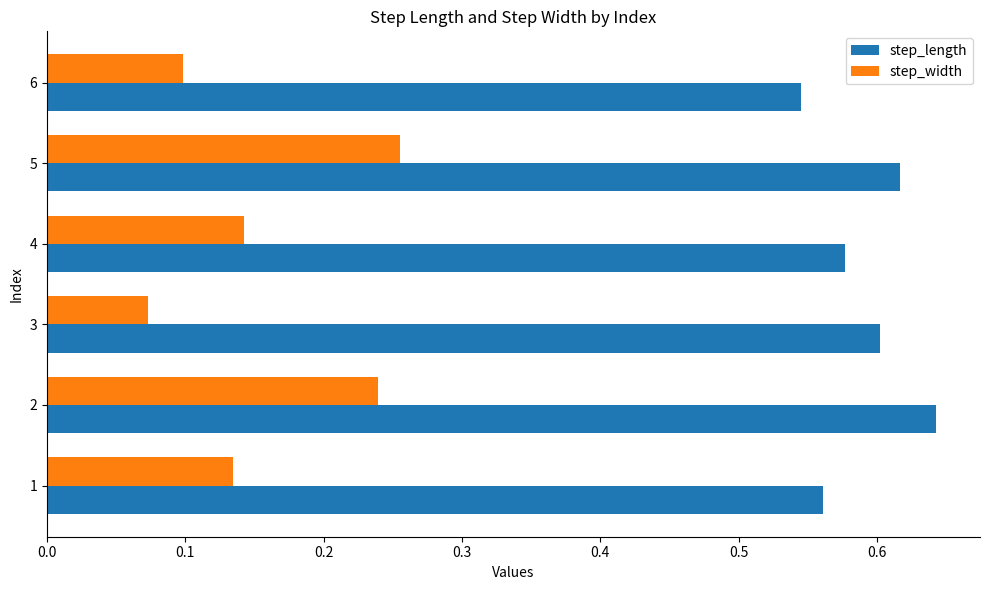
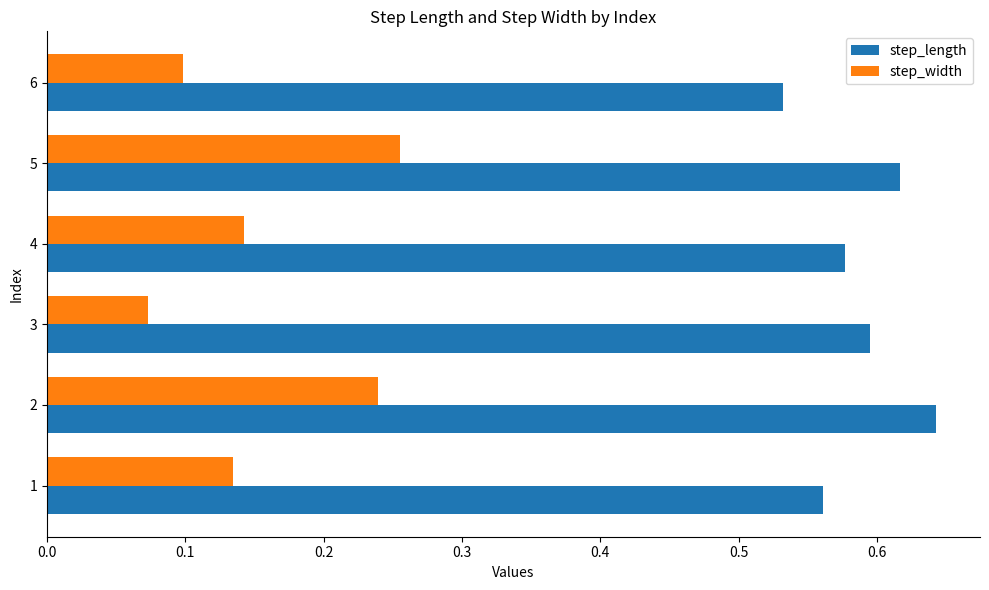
step_length, 6: 0.545 -> 0.532
step_length, 3: 0.602 -> 0.595
